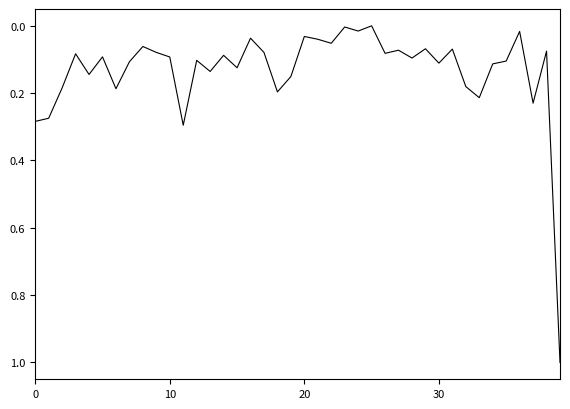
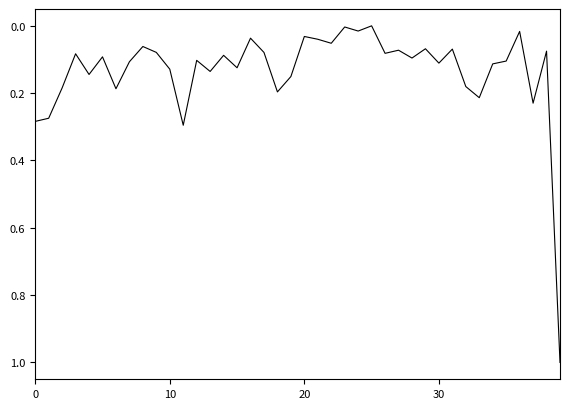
10: 0.09 -> 0.13
